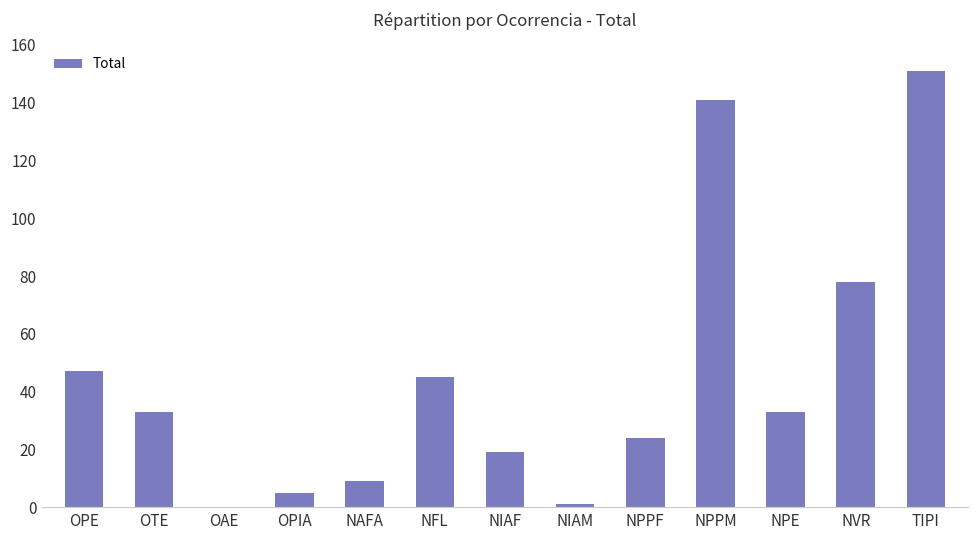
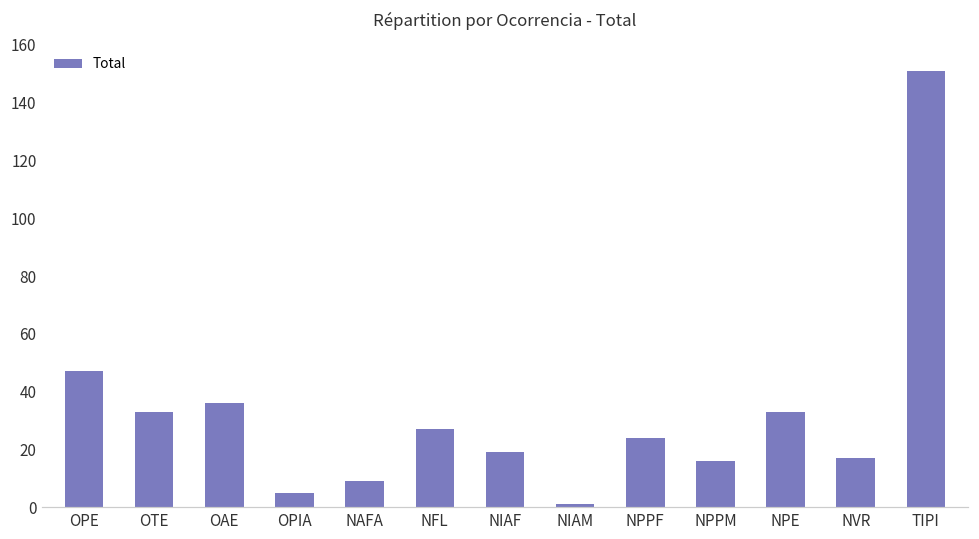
OAE: 0 -> 36
NFL: 45 -> 27
NPPM: 141 -> 16
NVR: 78 -> 17
